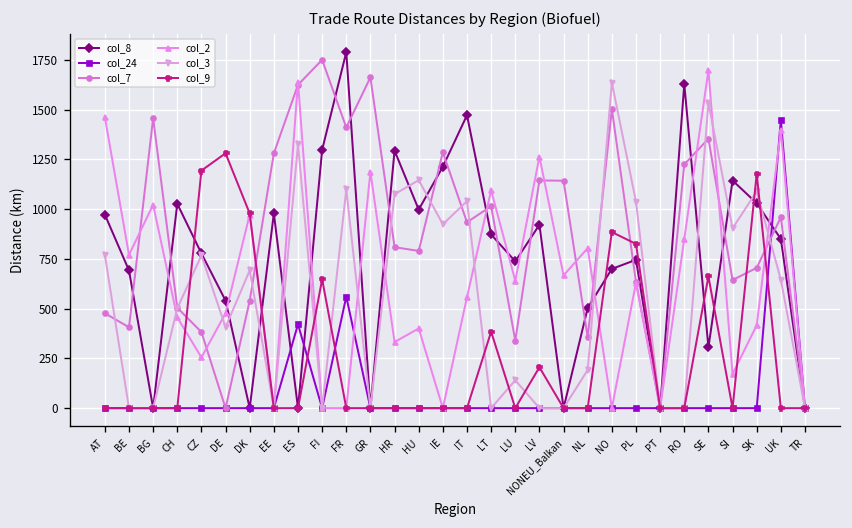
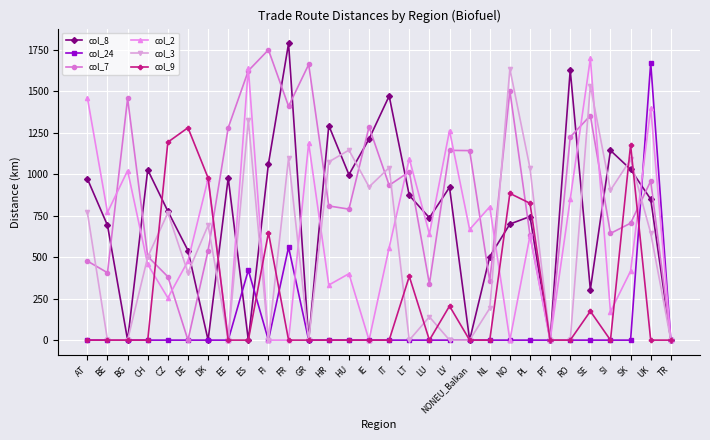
col_8, FI: 1300 -> 1060
col_9, SE: 660 -> 170
col_24, UK: 1450 -> 1670
